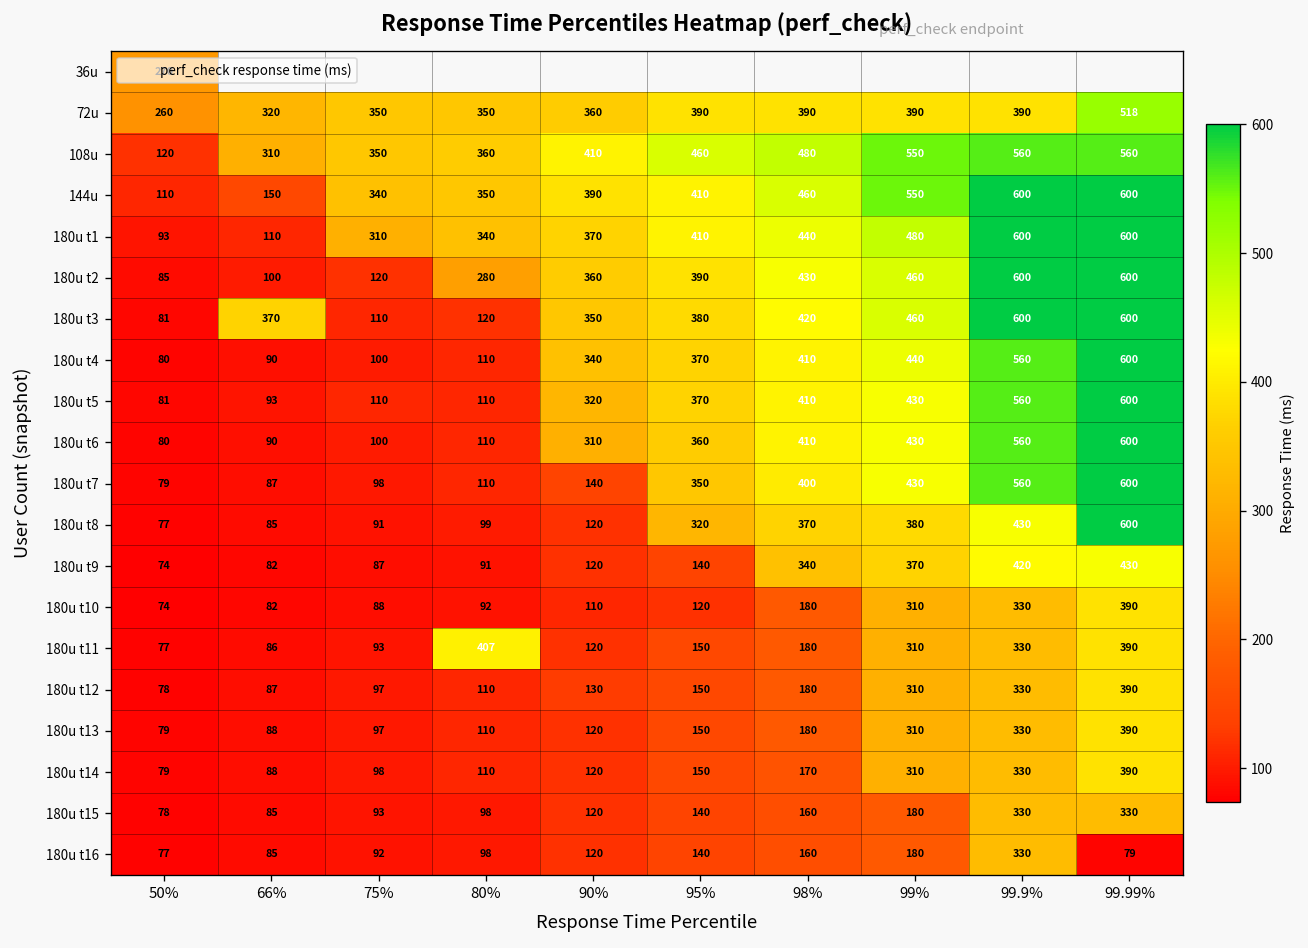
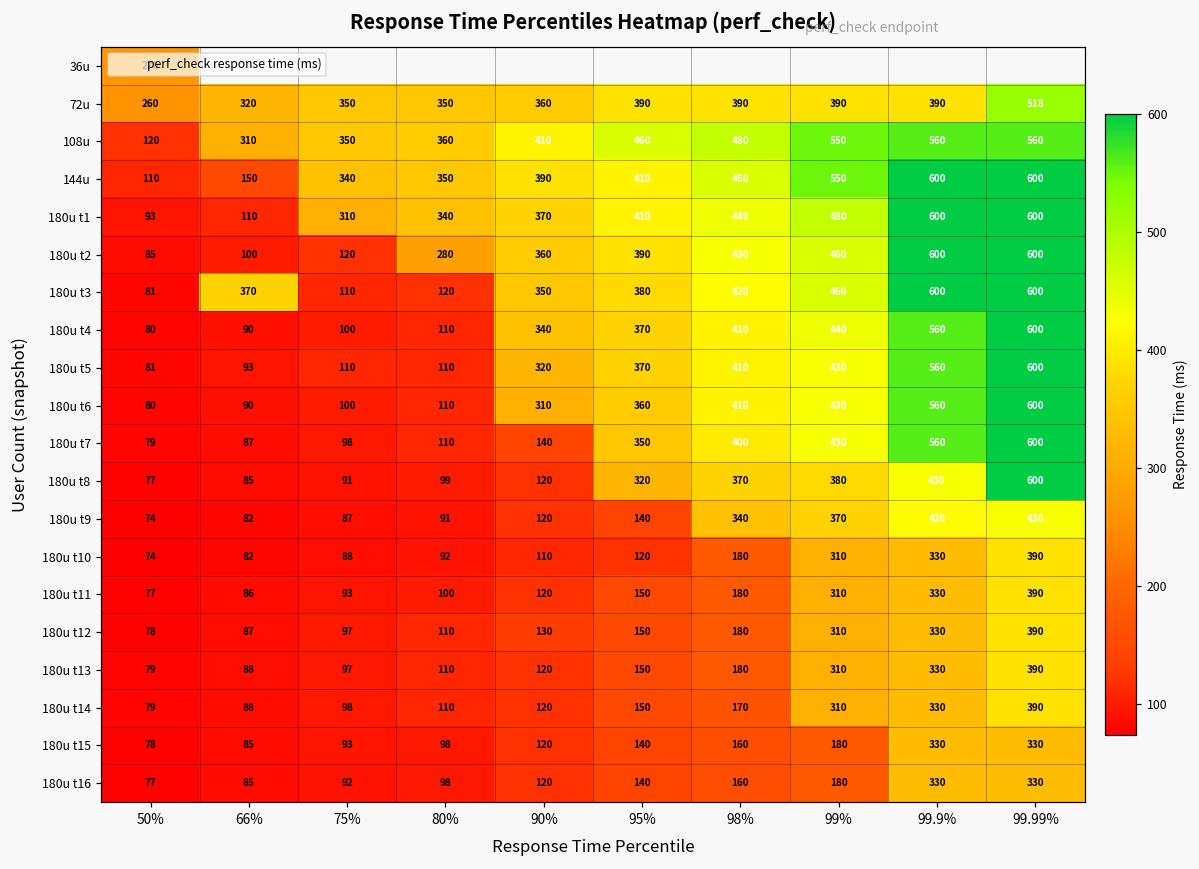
180u t11, 80%: 407 -> 100
180u t16, 99.99%: 79 -> 330
